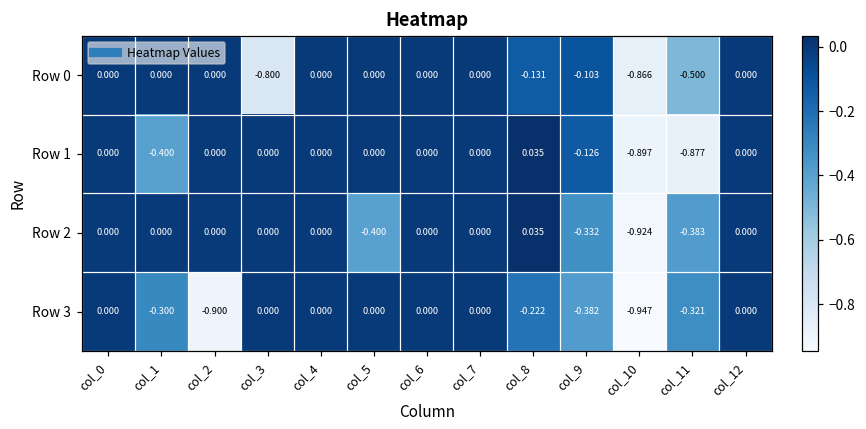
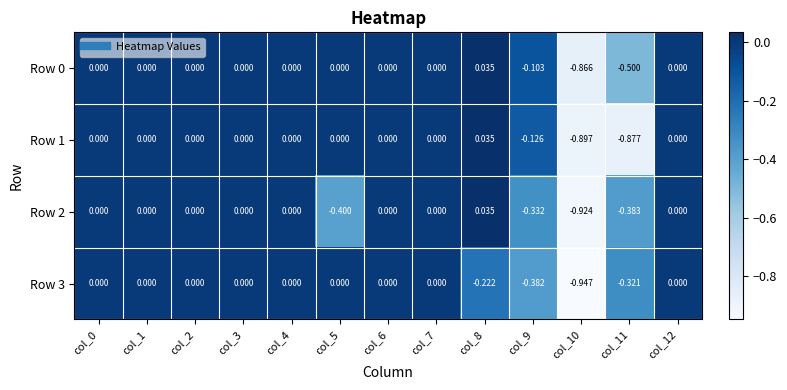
Row 0, col_3: -0.800 -> 0.000
Row 0, col_8: -0.131 -> 0.035
Row 1, col_1: -0.400 -> 0.000
Row 3, col_1: -0.300 -> 0.000
Row 3, col_2: -0.900 -> 0.000
